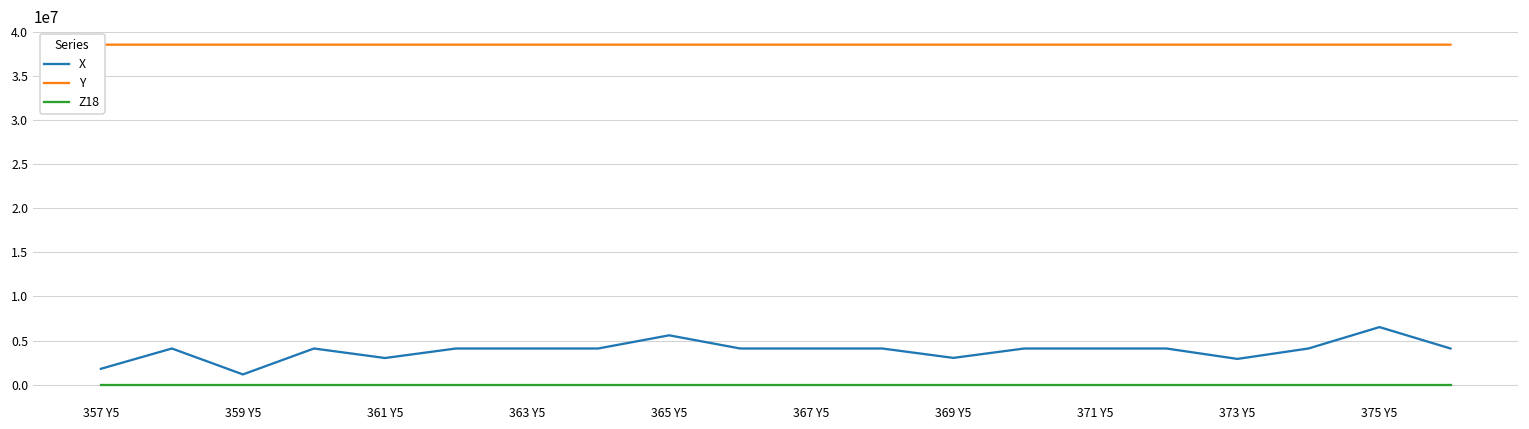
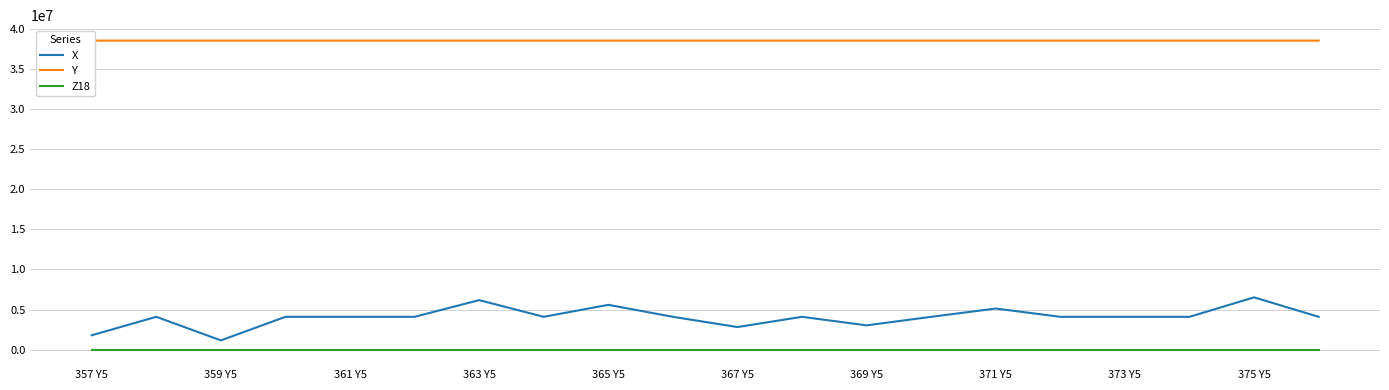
X, 361 Y5: 3000000 -> 4000000
X, 363 Y5: 4000000 -> 6000000
X, 367 Y5: 4000000 -> 3000000
X, 371 Y5: 4000000 -> 5000000
X, 373 Y5: 3000000 -> 4000000
